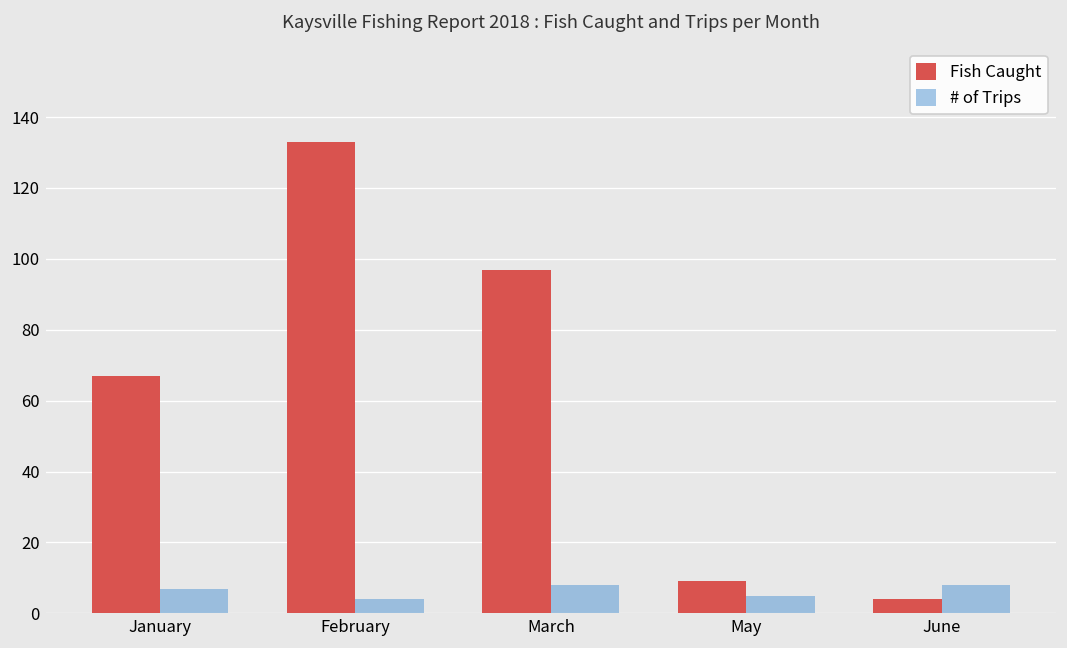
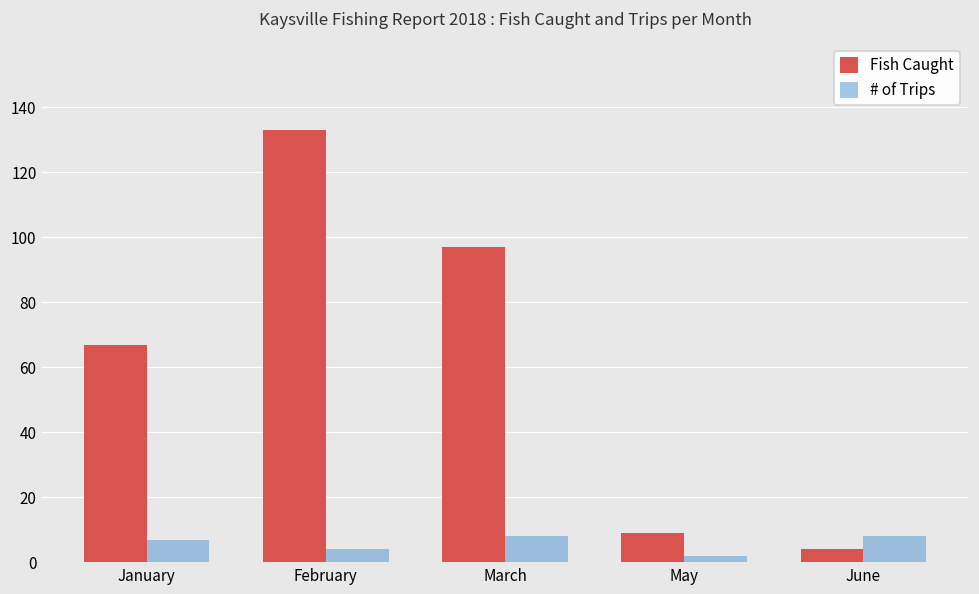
# of Trips, May: 5 -> 2
